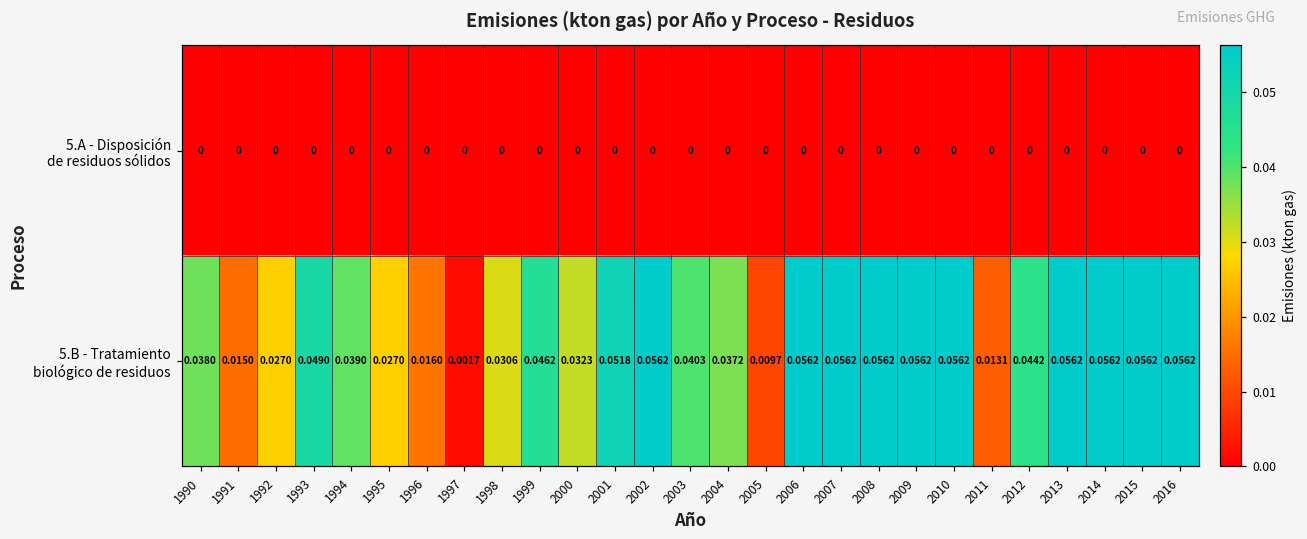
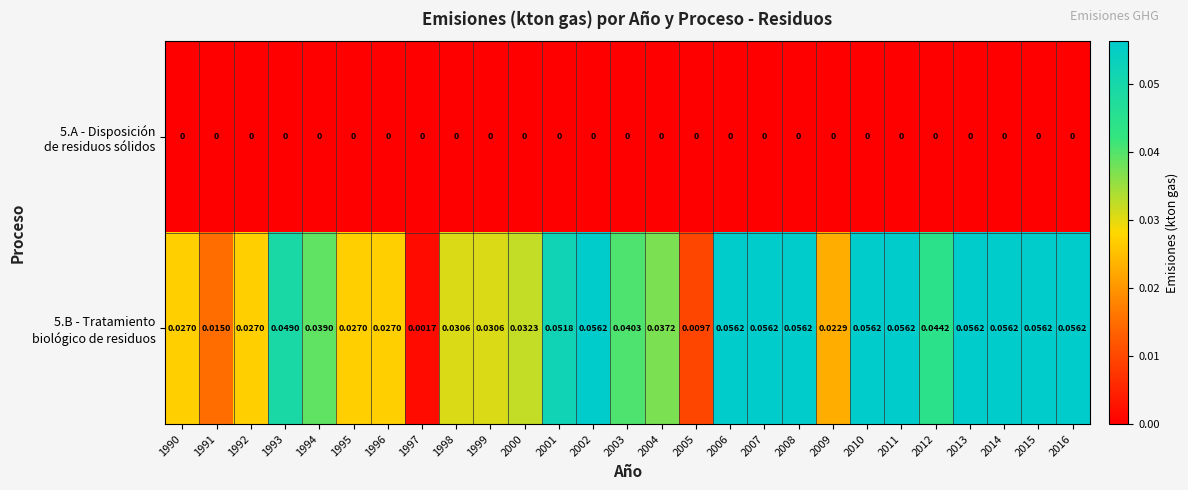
5.B - Tratamiento biológico de residuos, 1990: 0.0380 -> 0.0270
5.B - Tratamiento biológico de residuos, 1996: 0.0160 -> 0.0270
5.B - Tratamiento biológico de residuos, 1999: 0.0462 -> 0.0306
5.B - Tratamiento biológico de residuos, 2009: 0.0562 -> 0.0229
5.B - Tratamiento biológico de residuos, 2011: 0.0131 -> 0.0562
